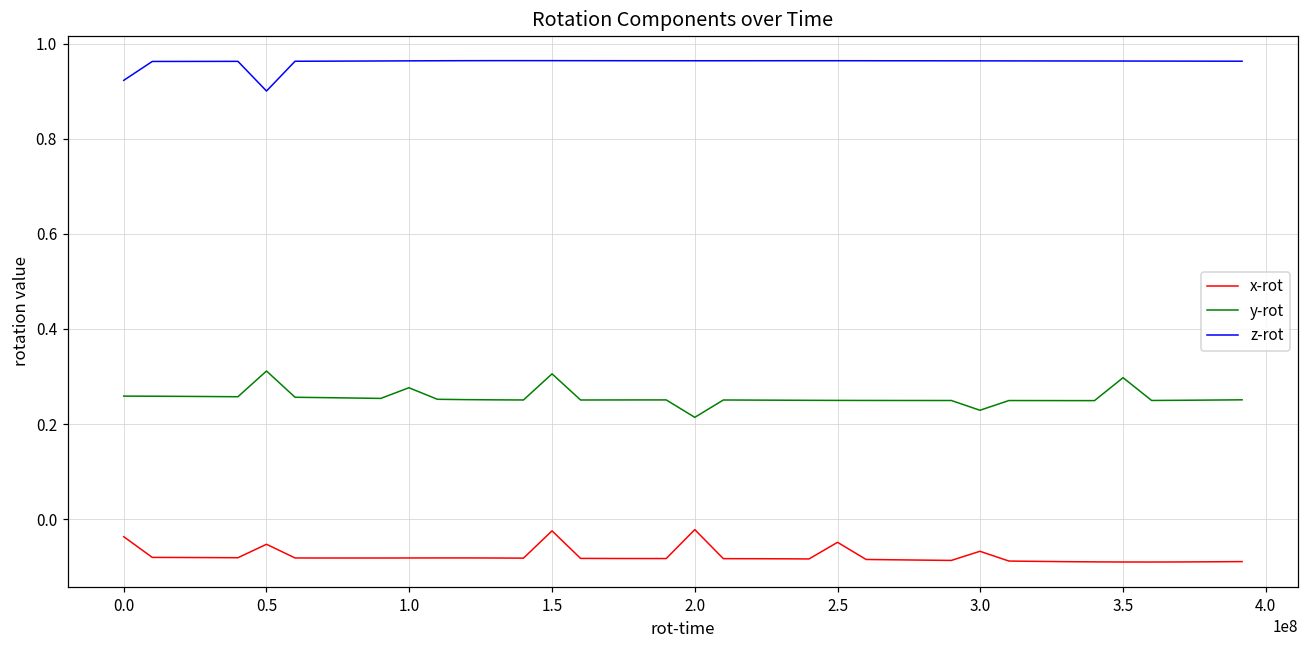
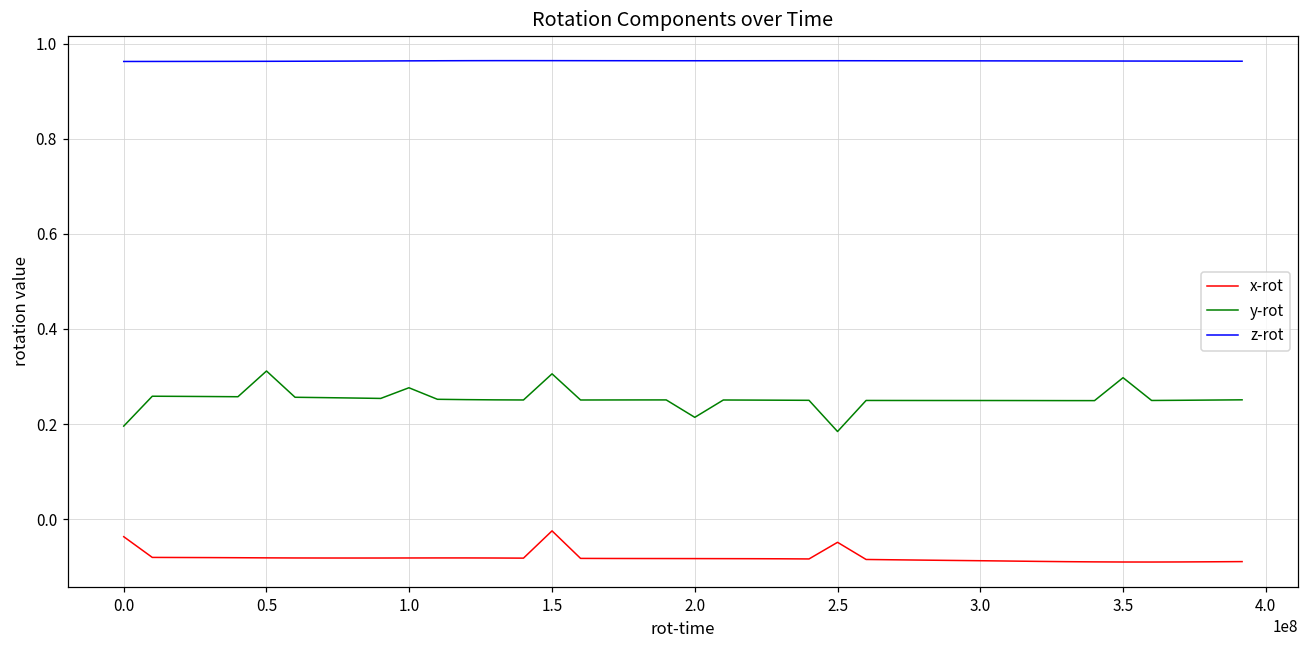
y-rot, 0.0: 0.26 -> 0.20
z-rot, 0.0: 0.92 -> 0.96
x-rot, 0.5: -0.05 -> -0.08
z-rot, 0.5: 0.90 -> 0.96
x-rot, 2.0: -0.02 -> -0.08
y-rot, 2.5: 0.25 -> 0.18
x-rot, 3.0: -0.07 -> -0.09
y-rot, 3.0: 0.23 -> 0.25
